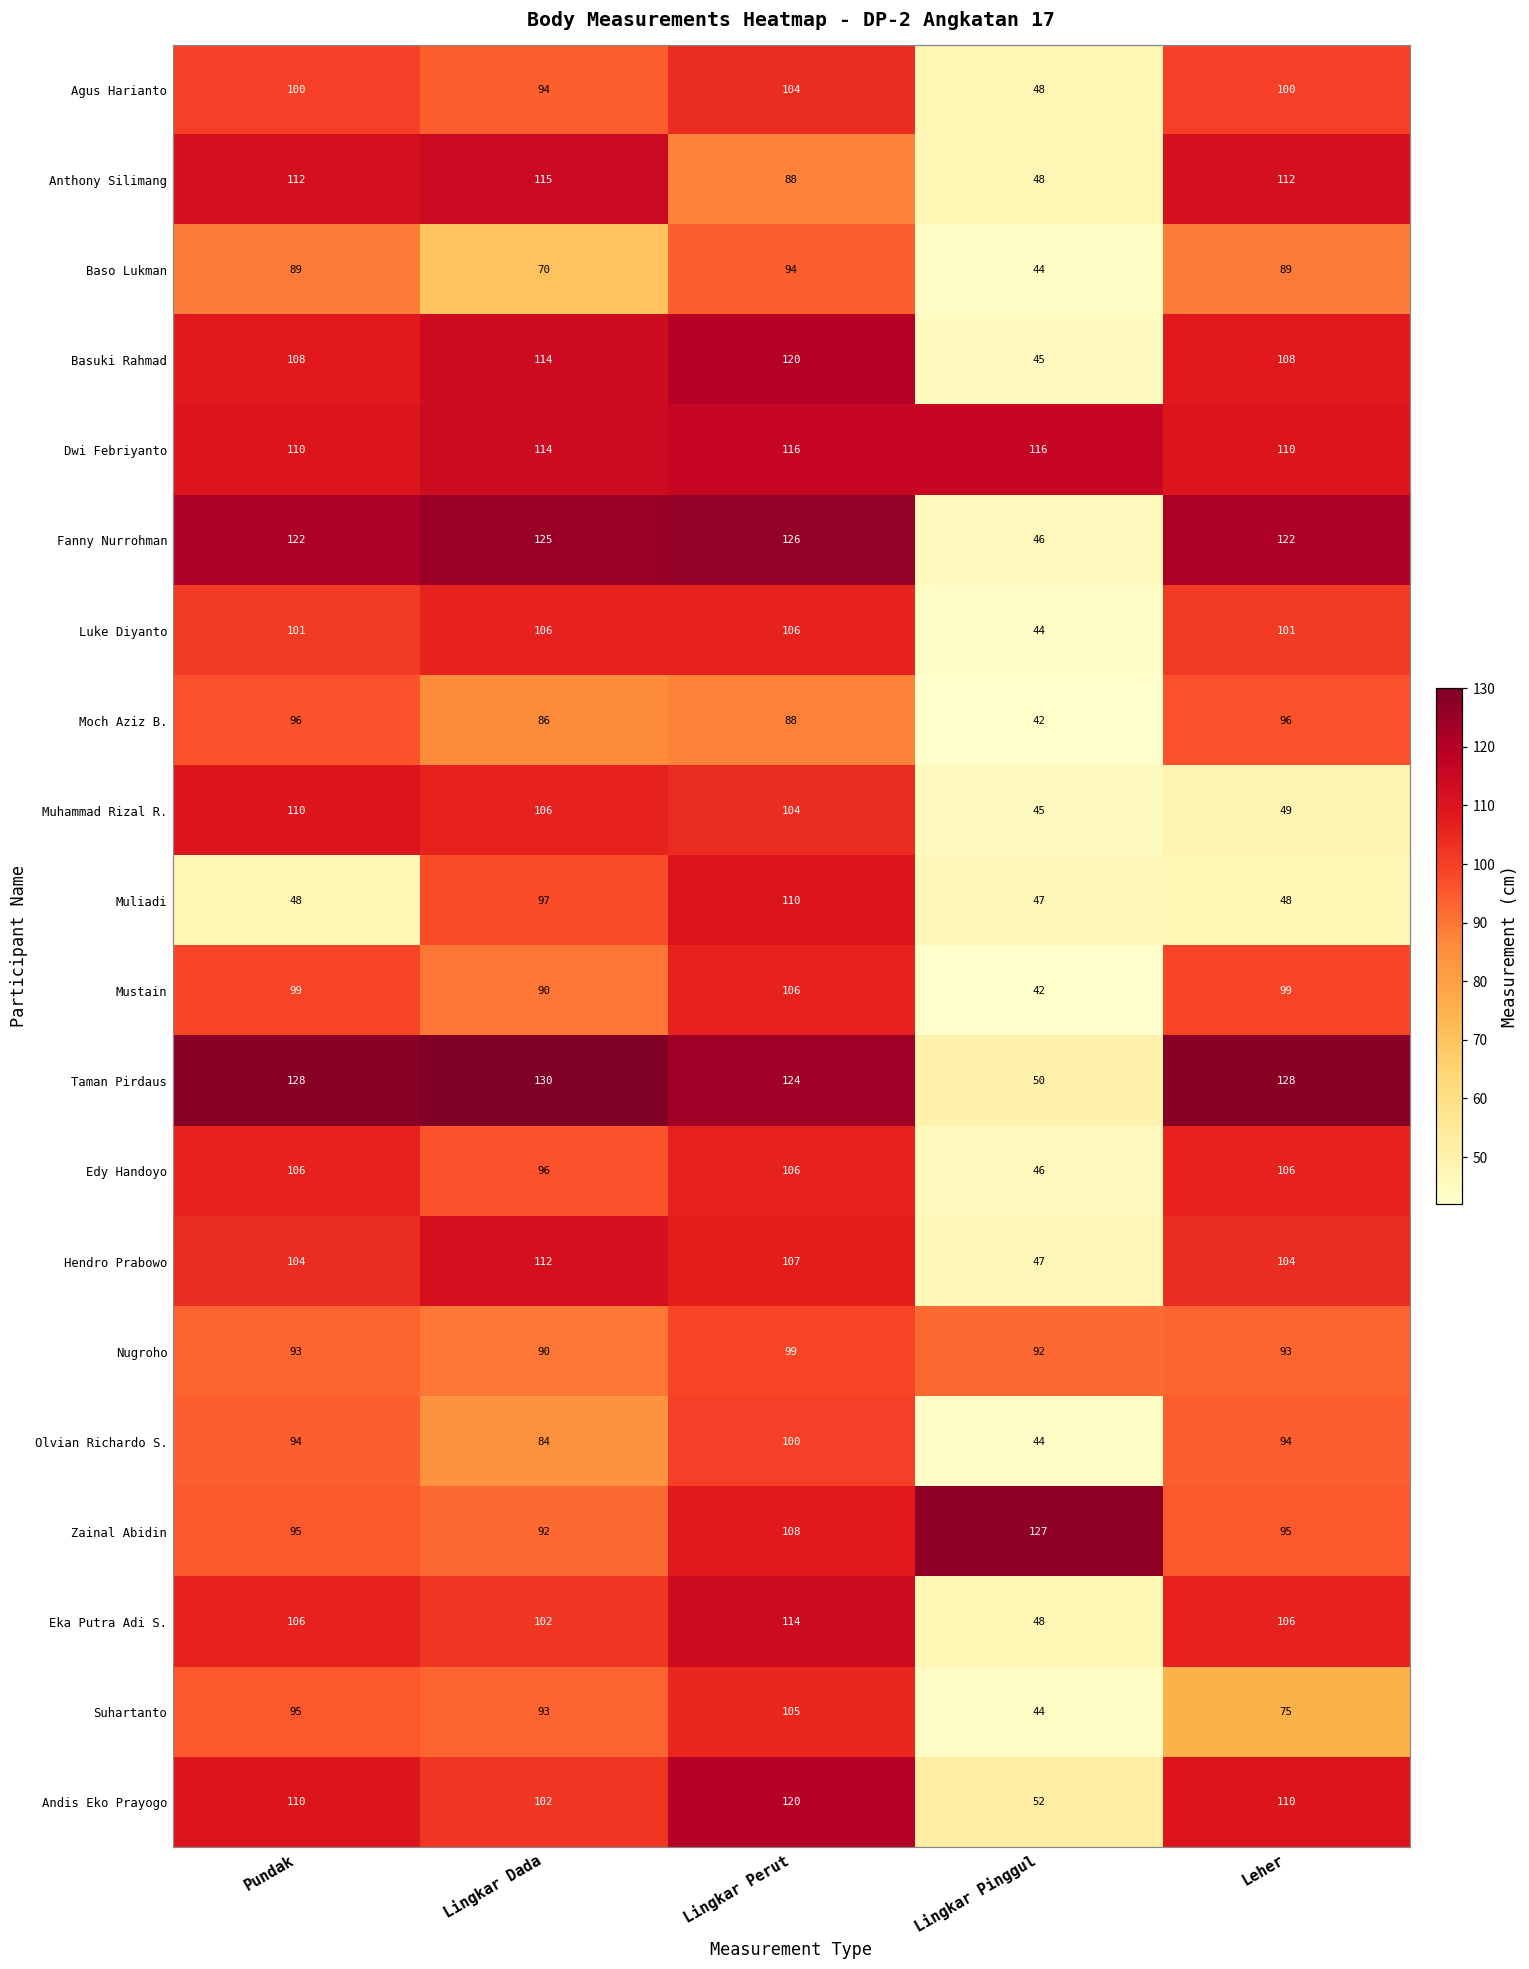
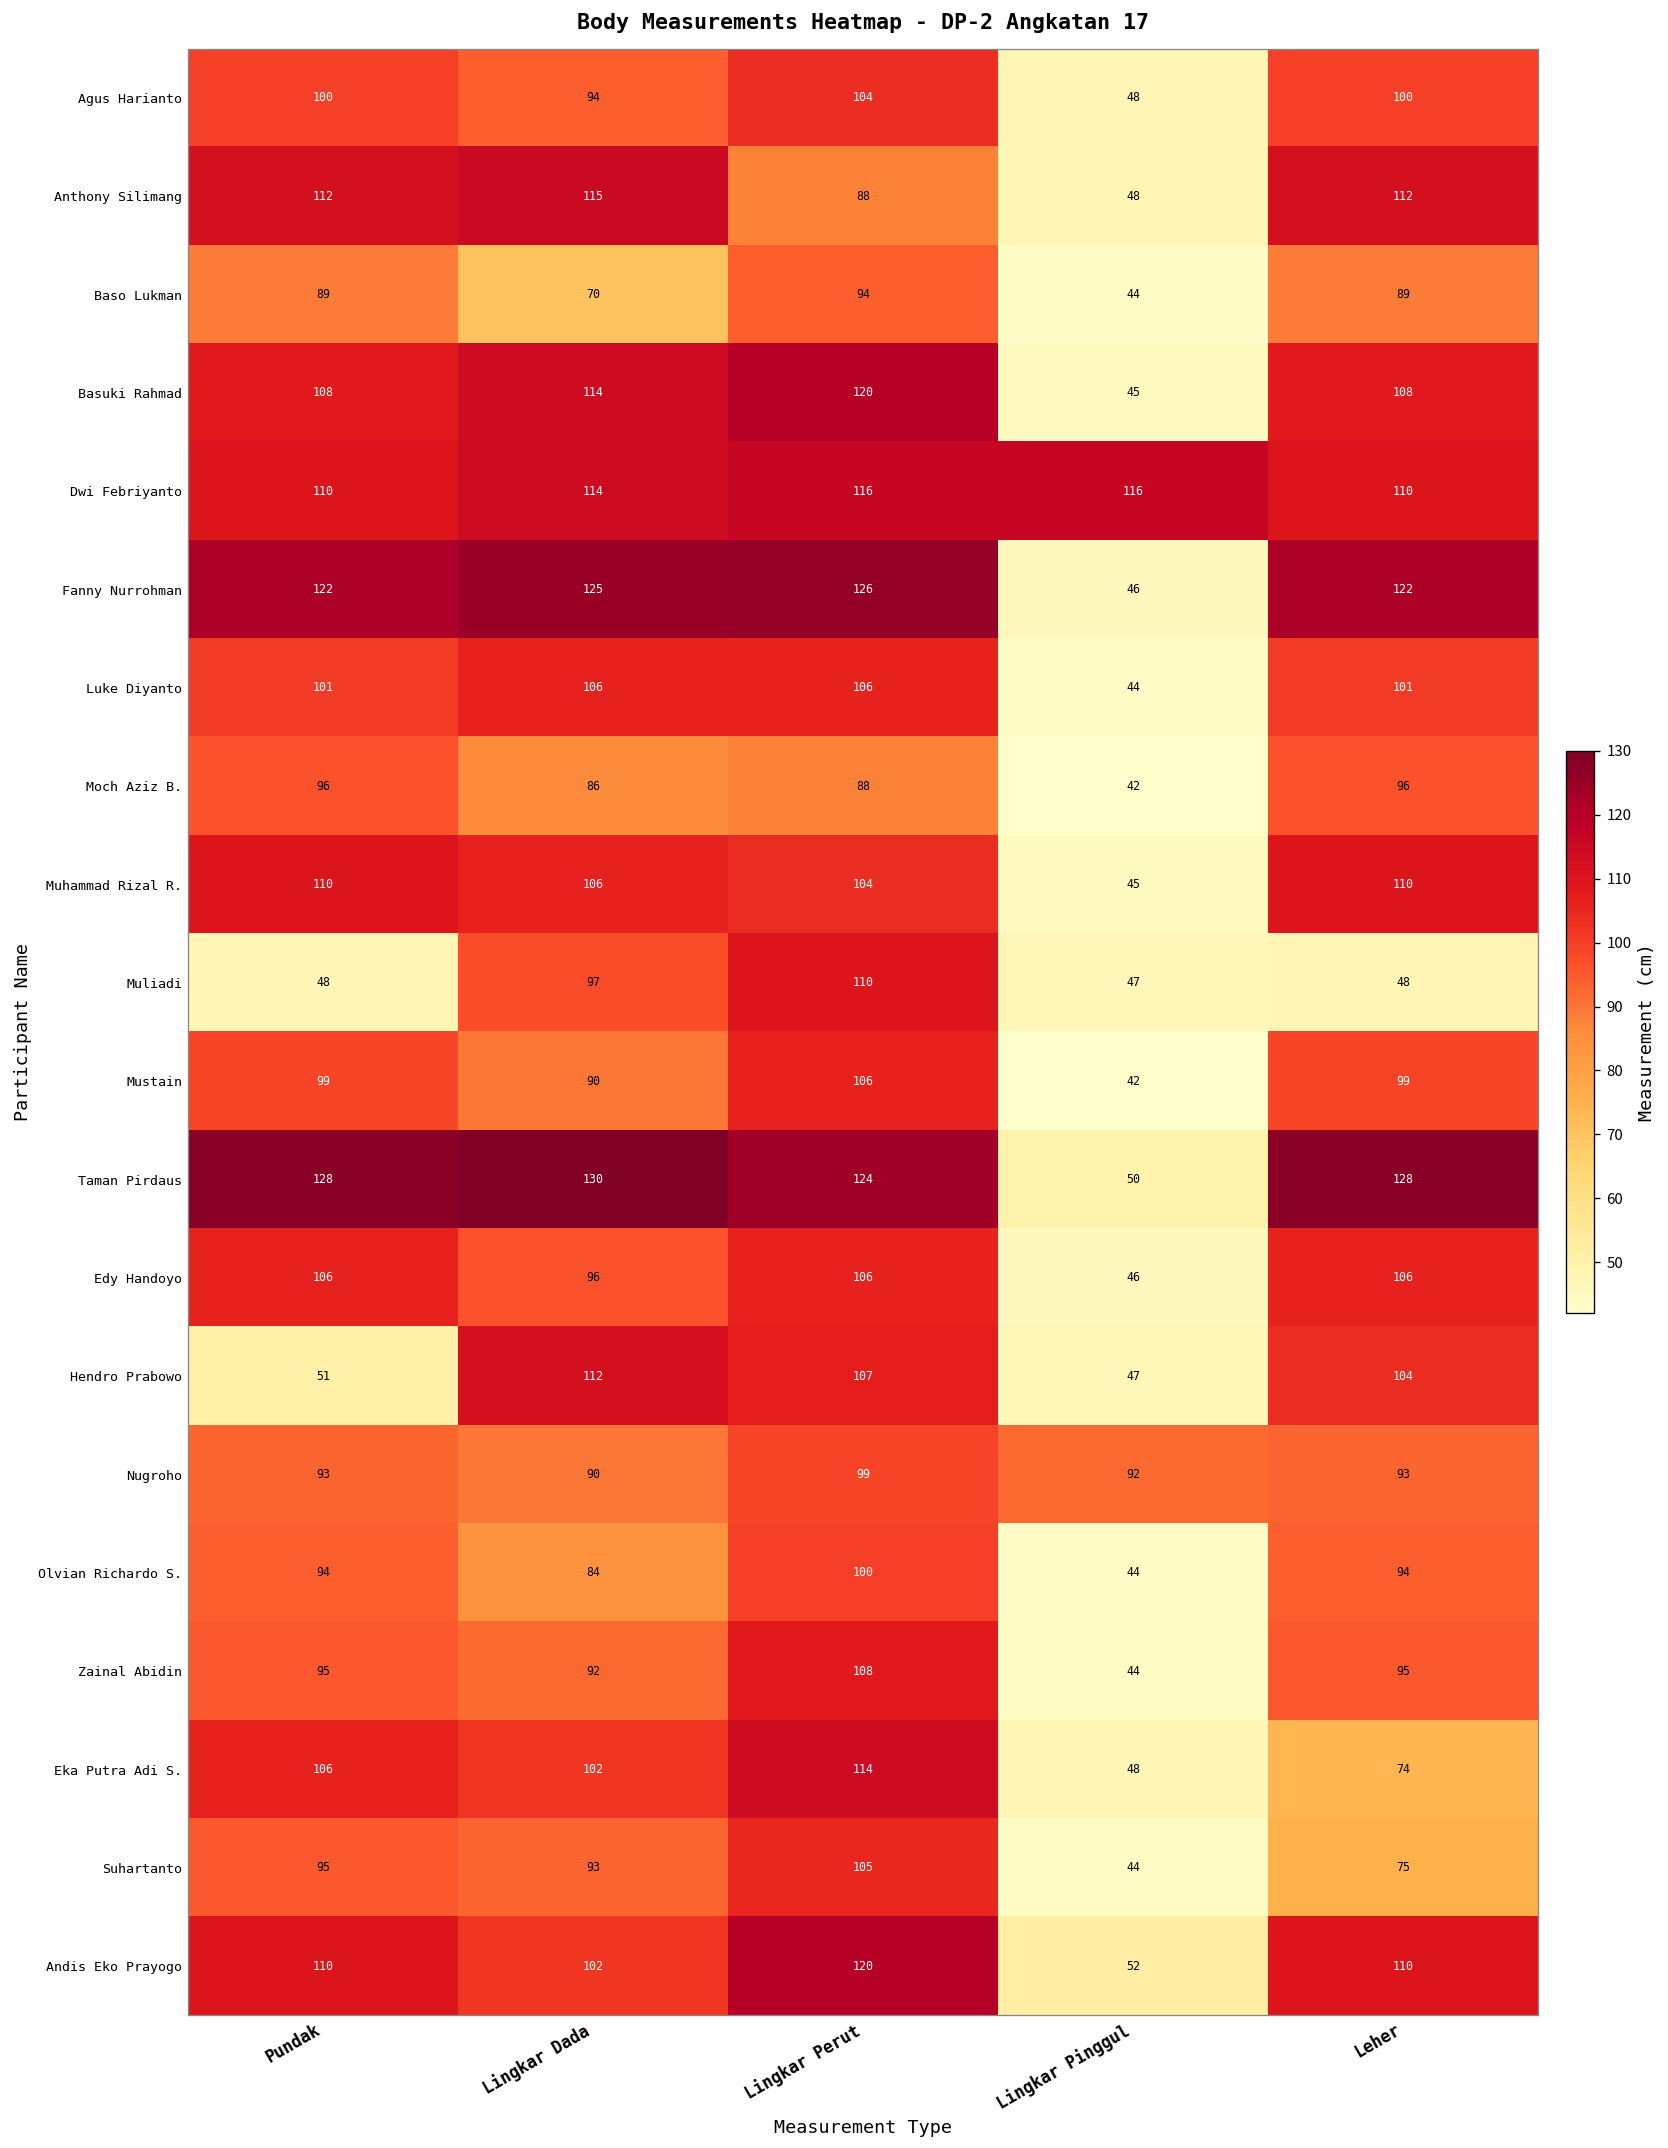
Muhammad Rizal R., Leher: 49 -> 110
Hendro Prabowo, Pundak: 104 -> 51
Zainal Abidin, Lingkar Pinggul: 127 -> 44
Eka Putra Adi S., Leher: 106 -> 74
